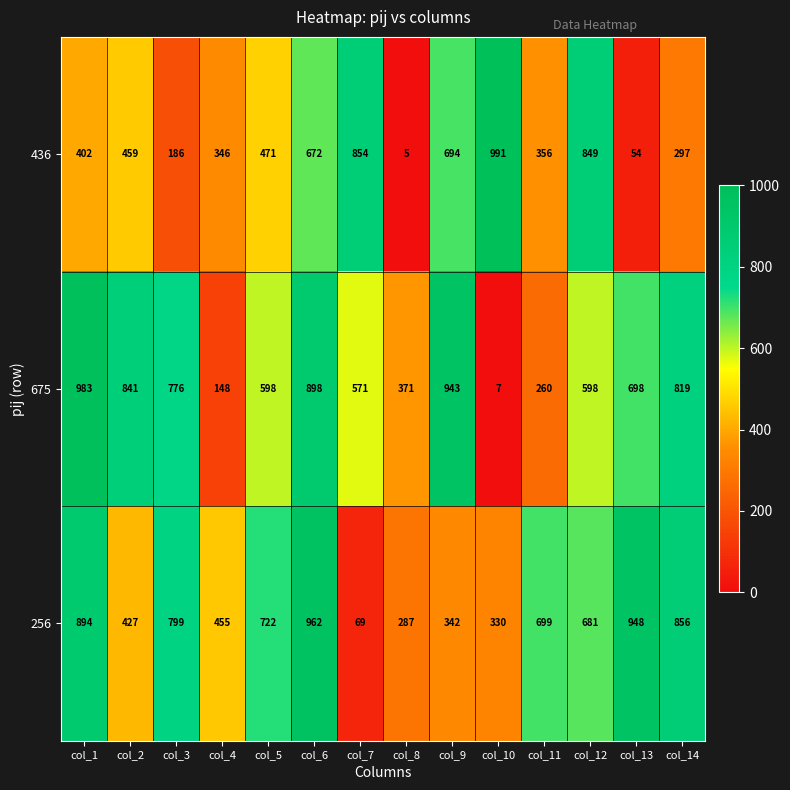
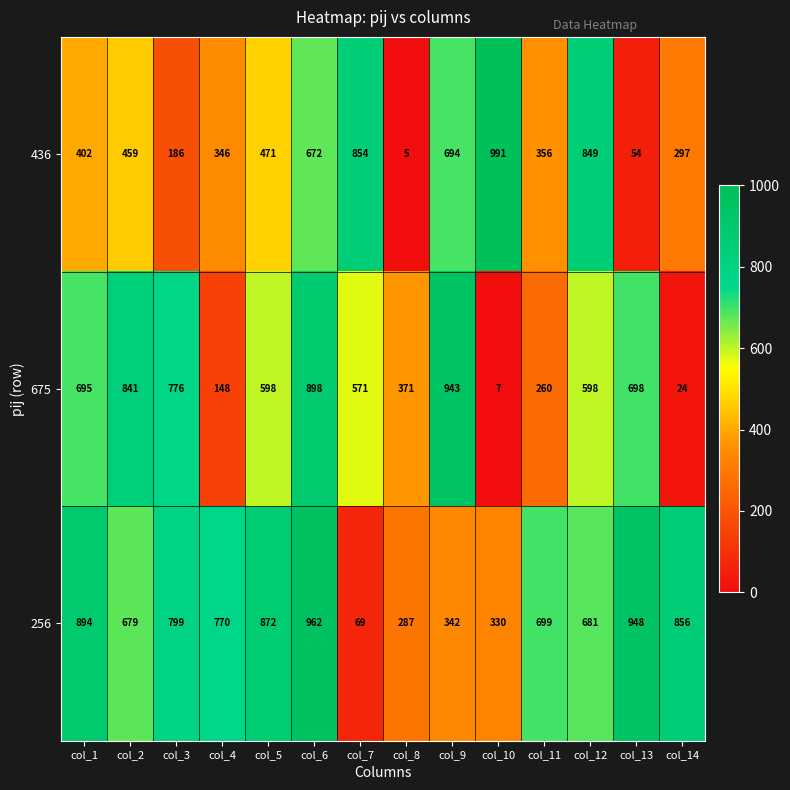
675, col_1: 983 -> 695
675, col_14: 819 -> 24
256, col_2: 427 -> 679
256, col_4: 455 -> 770
256, col_5: 722 -> 872
